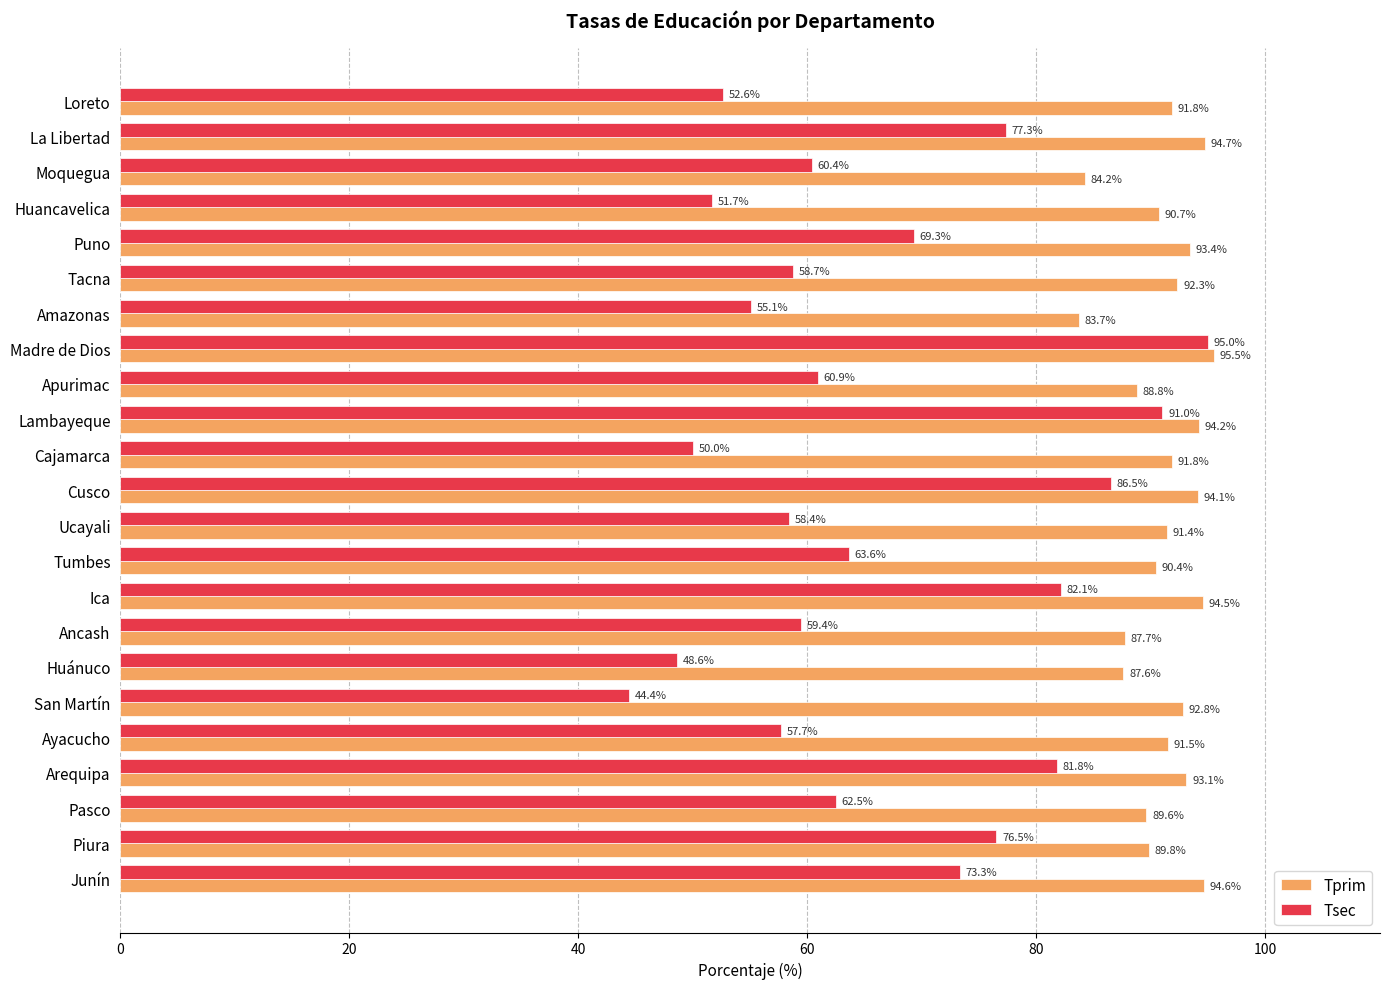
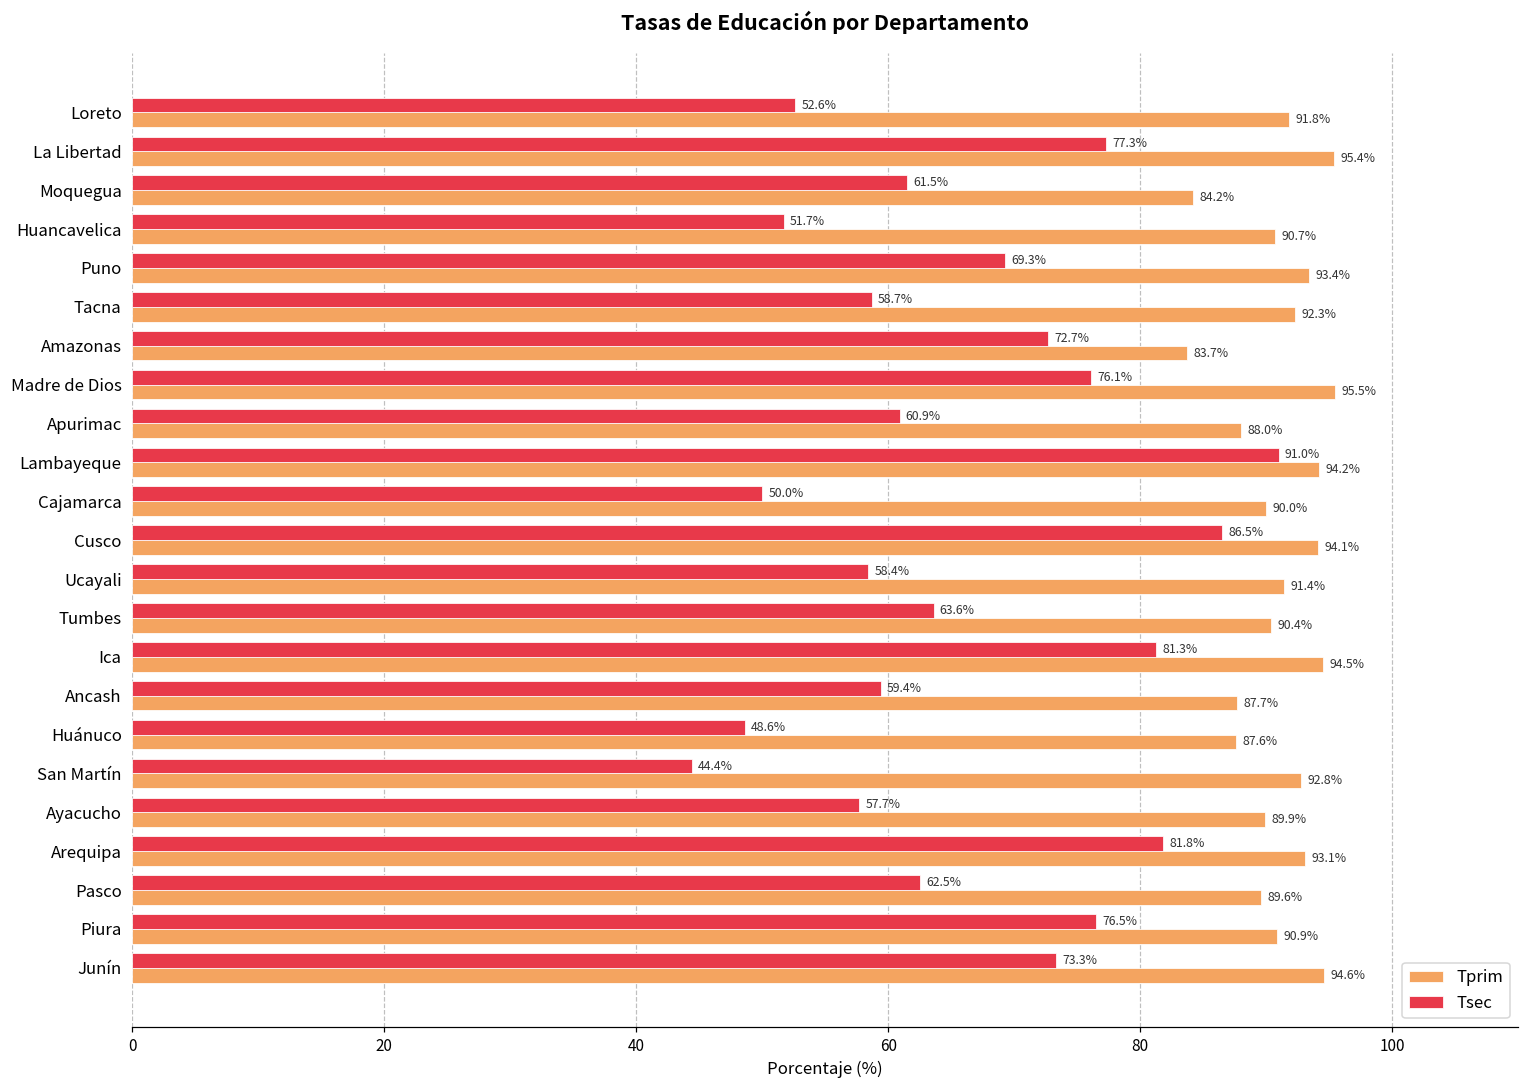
Tprim, La Libertad: 94.7% -> 95.4%
Tsec, Moquegua: 60.4% -> 61.5%
Tsec, Amazonas: 55.1% -> 72.7%
Tsec, Madre de Dios: 95.0% -> 76.1%
Tprim, Apurimac: 88.8% -> 88.0%
Tprim, Cajamarca: 91.8% -> 90.0%
Tsec, Ica: 82.1% -> 81.3%
Tprim, Ayacucho: 91.5% -> 89.9%
Tprim, Piura: 89.8% -> 90.9%
